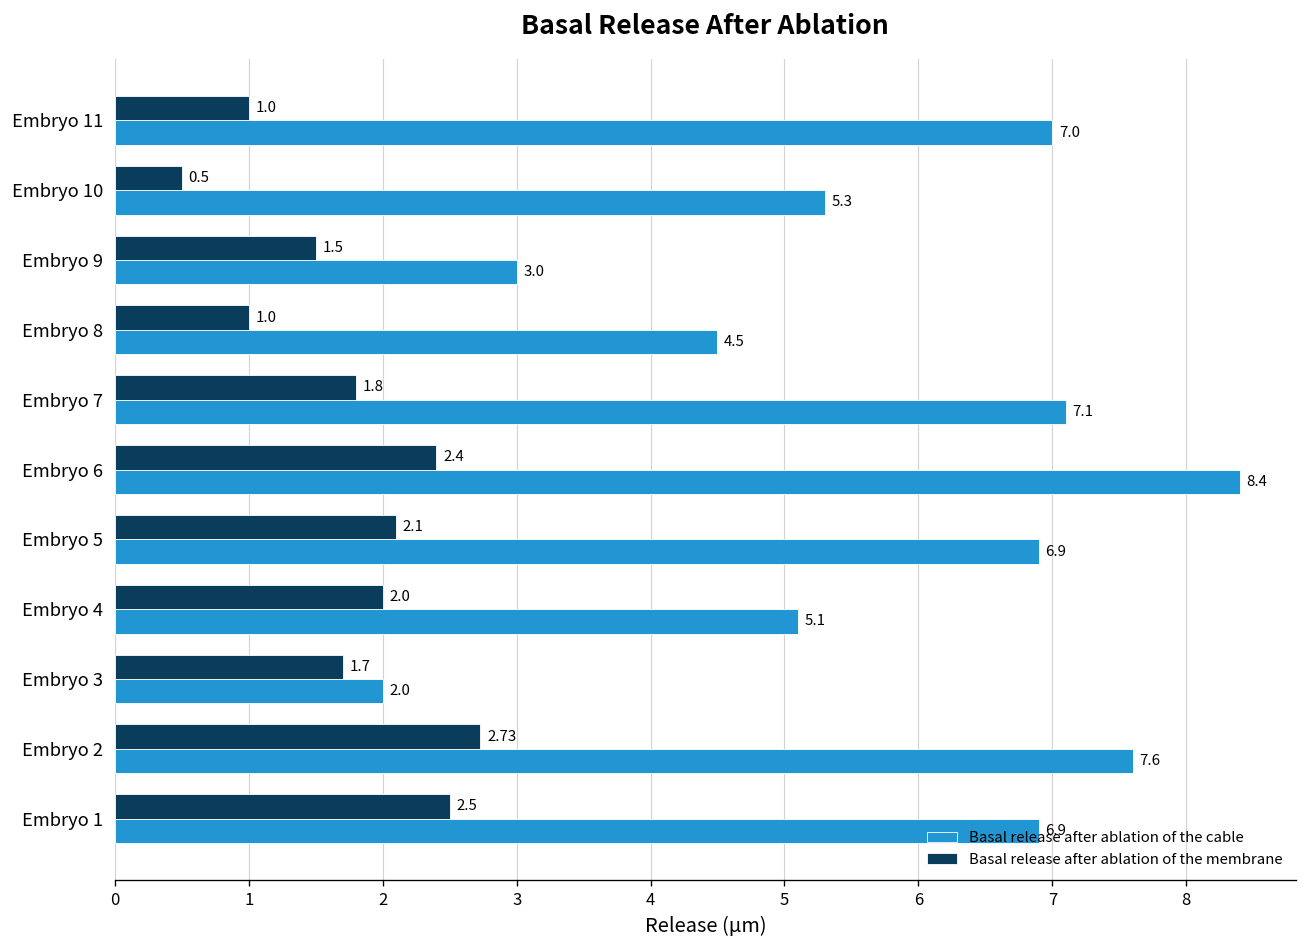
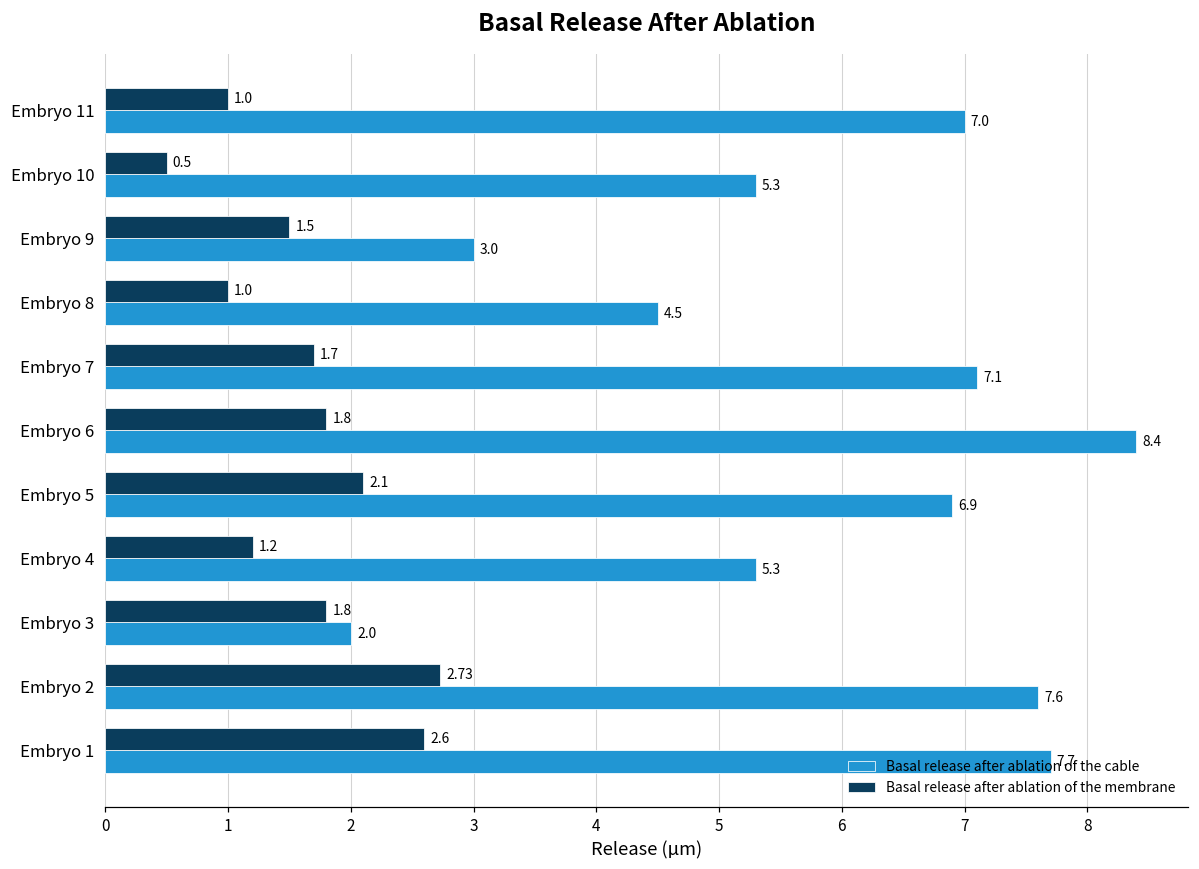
Basal release after ablation of the membrane, Embryo 7: 1.8 -> 1.7
Basal release after ablation of the membrane, Embryo 6: 2.4 -> 1.8
Basal release after ablation of the membrane, Embryo 4: 2.0 -> 1.2
Basal release after ablation of the cable, Embryo 4: 5.1 -> 5.3
Basal release after ablation of the membrane, Embryo 3: 1.7 -> 1.8
Basal release after ablation of the membrane, Embryo 1: 2.5 -> 2.6
Basal release after ablation of the cable, Embryo 1: 6.9 -> 7.7
